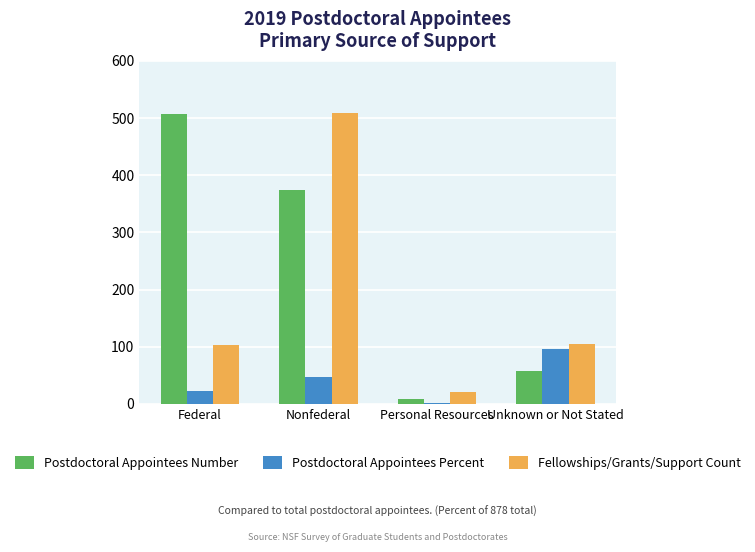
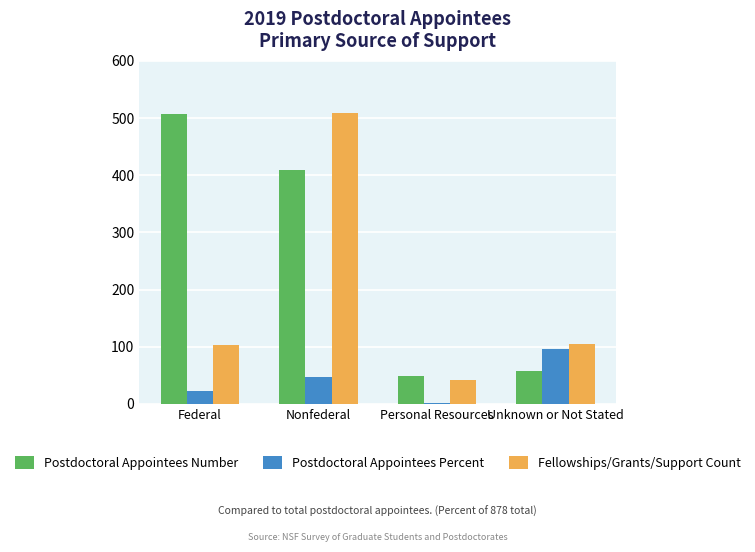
Postdoctoral Appointees Number, Nonfederal: 380 -> 410
Postdoctoral Appointees Number, Personal Resources: 10 -> 50
Fellowships/Grants/Support Count, Personal Resources: 20 -> 40
